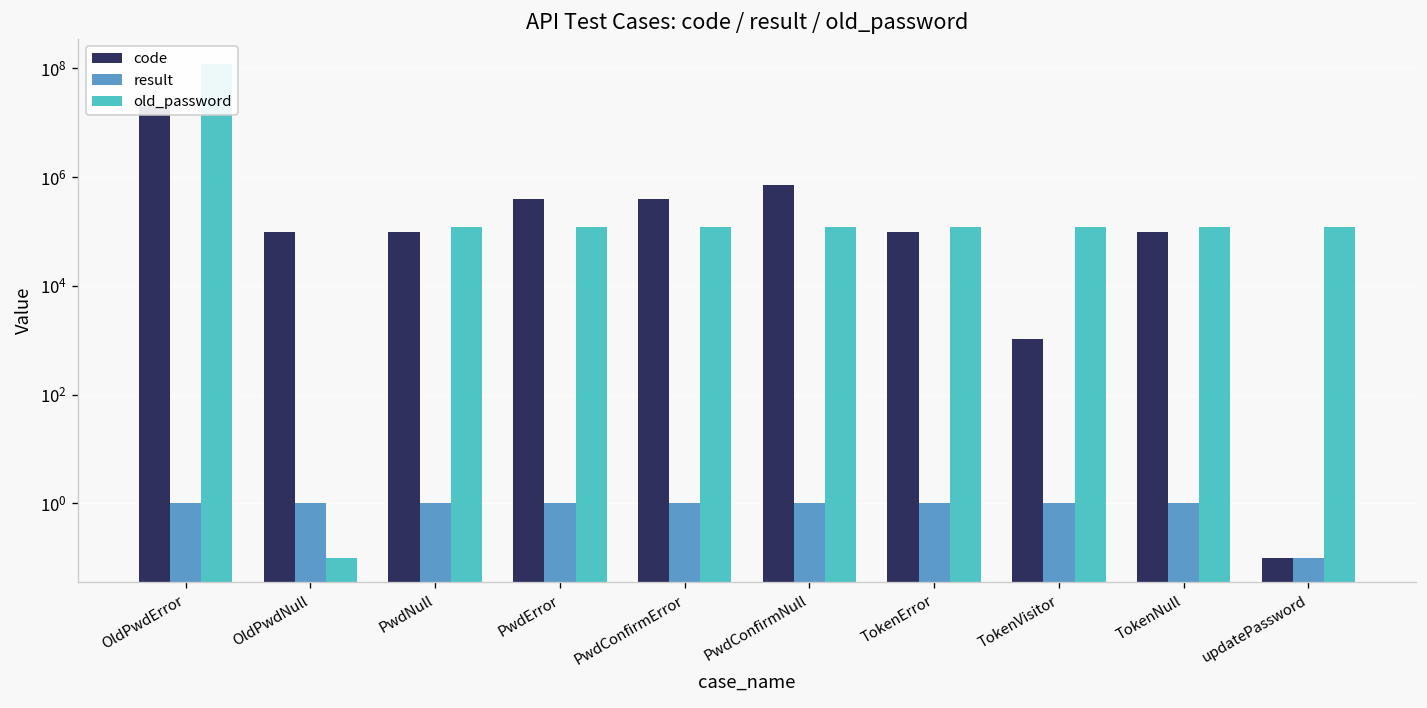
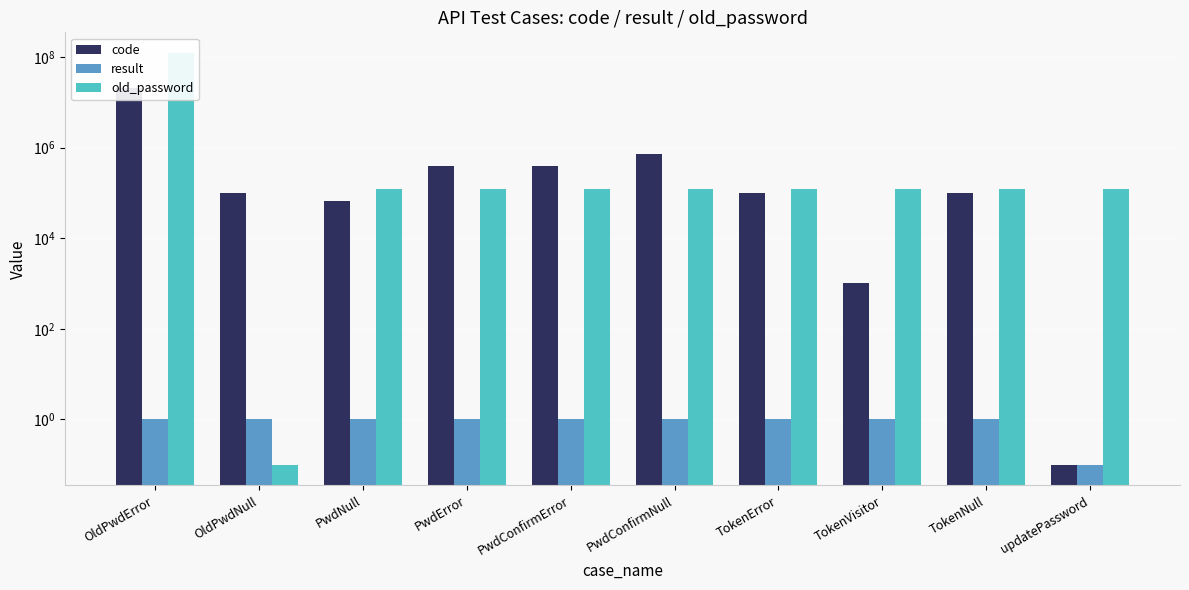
code, PwdNull: 100000 -> 70000
